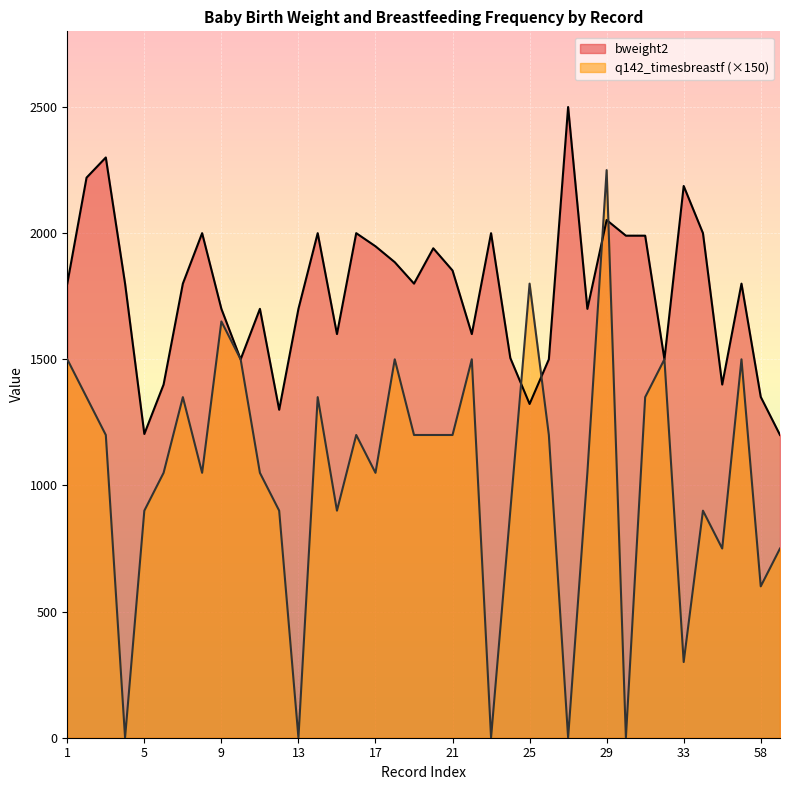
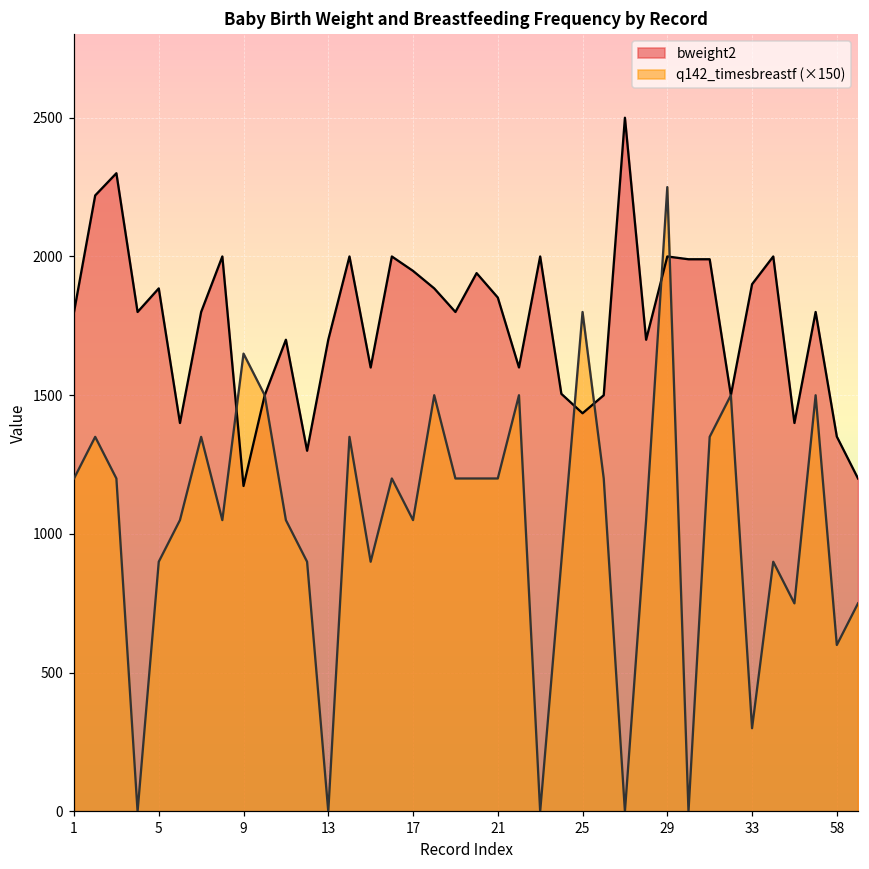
q142_timesbreastf (×150), 1: 1500 -> 1200
bweight2, 5: 1200 -> 1890
bweight2, 9: 1700 -> 1170
bweight2, 25: 1320 -> 1440
bweight2, 29: 2050 -> 2000
bweight2, 33: 2190 -> 1900
